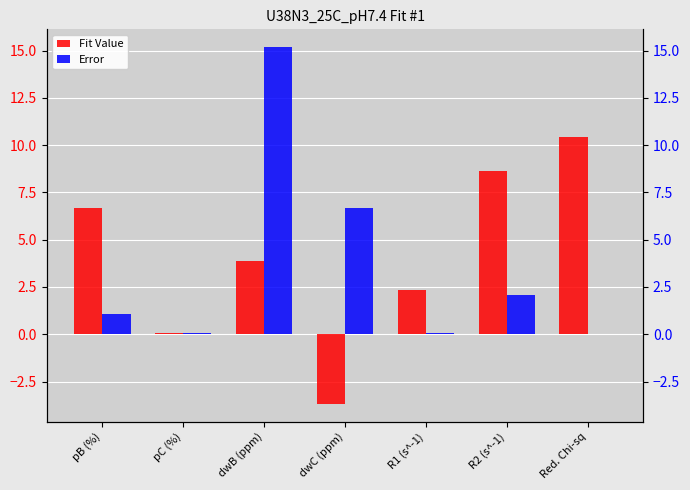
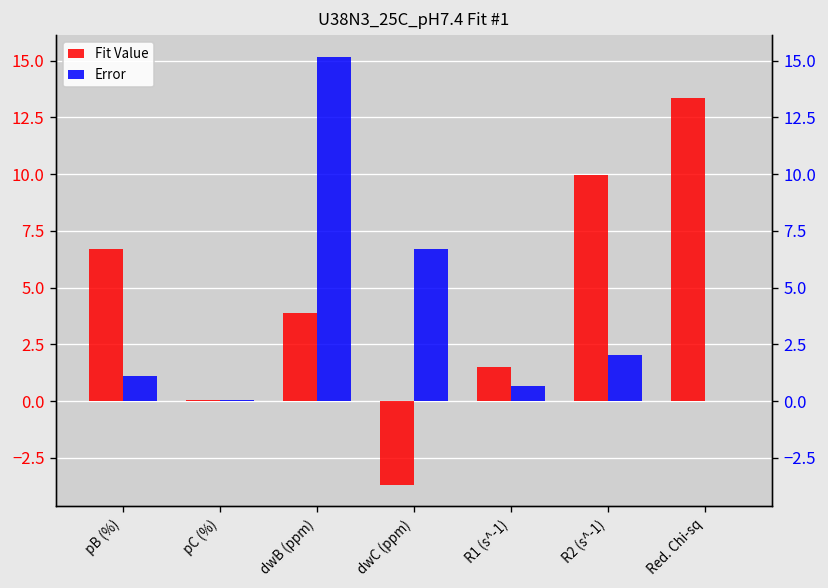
Fit Value, R1 (s^-1): 2.4 -> 1.5
Error, R1 (s^-1): 0.1 -> 0.7
Fit Value, R2 (s^-1): 8.6 -> 10.0
Fit Value, Red. Chi-sq: 10.5 -> 13.3
